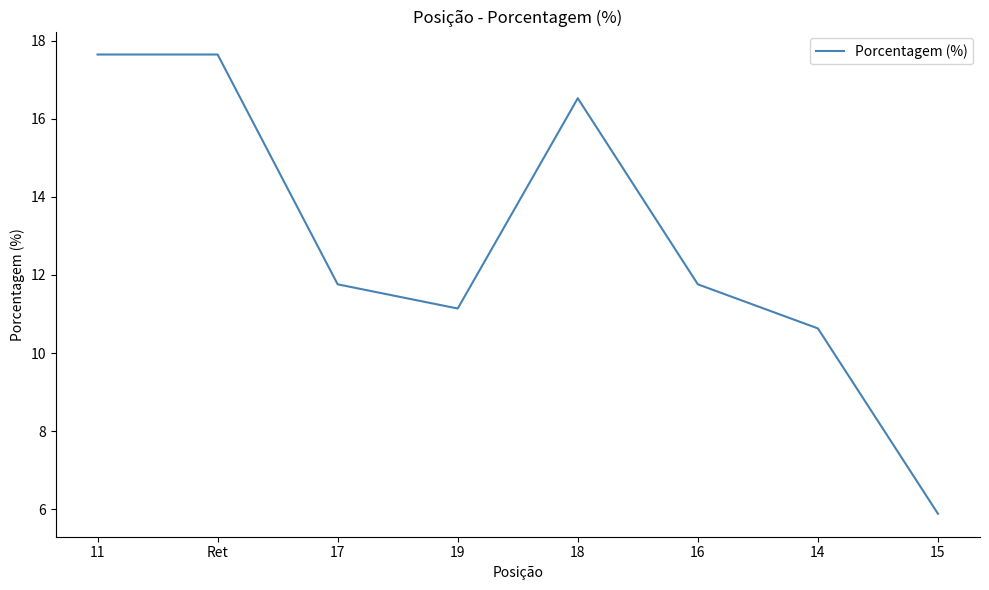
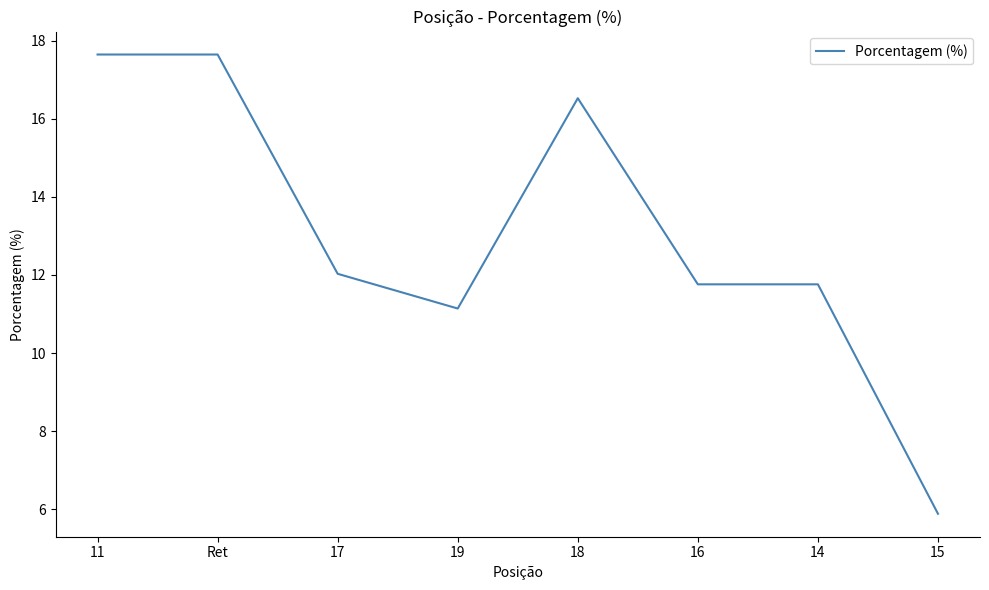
17: 11.8 -> 12.0
14: 10.6 -> 11.8
